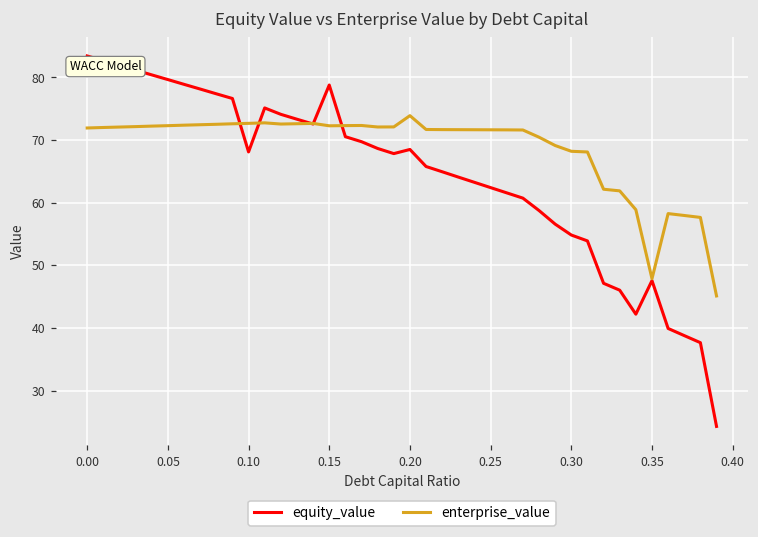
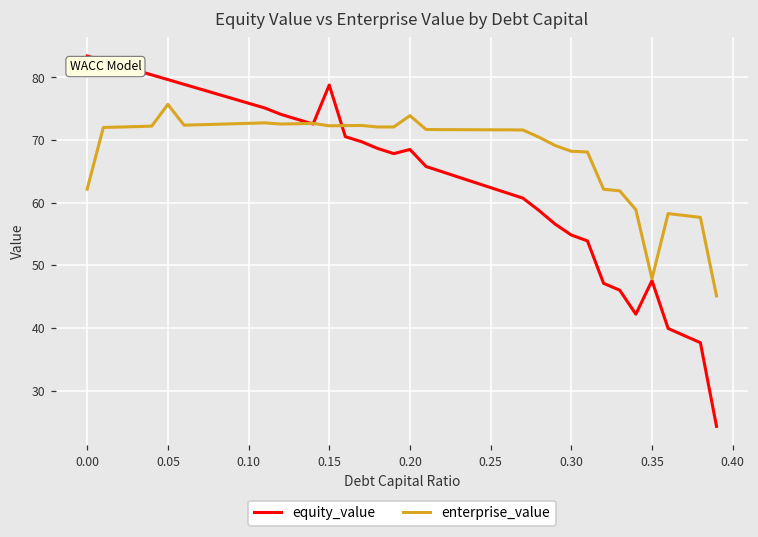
enterprise_value, 0.00: 72 -> 62
enterprise_value, 0.05: 72 -> 76
equity_value, 0.10: 68 -> 76
